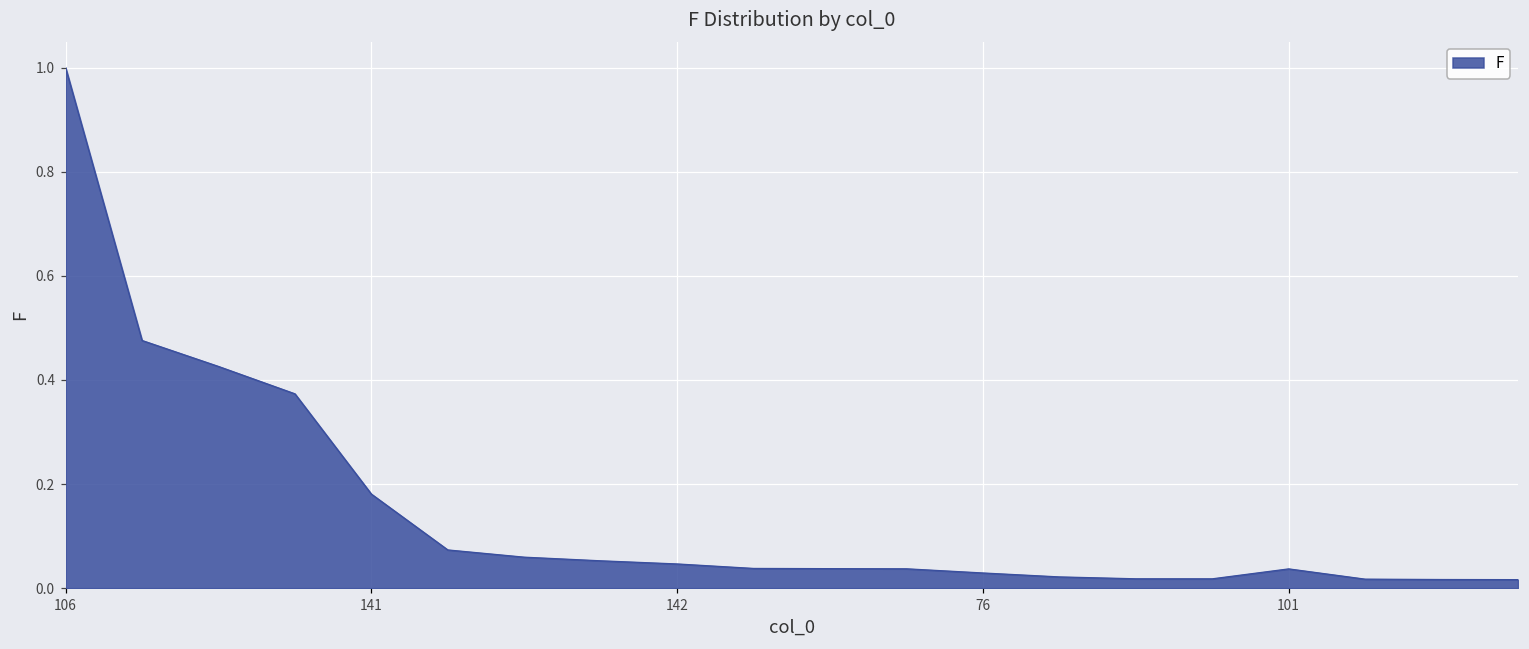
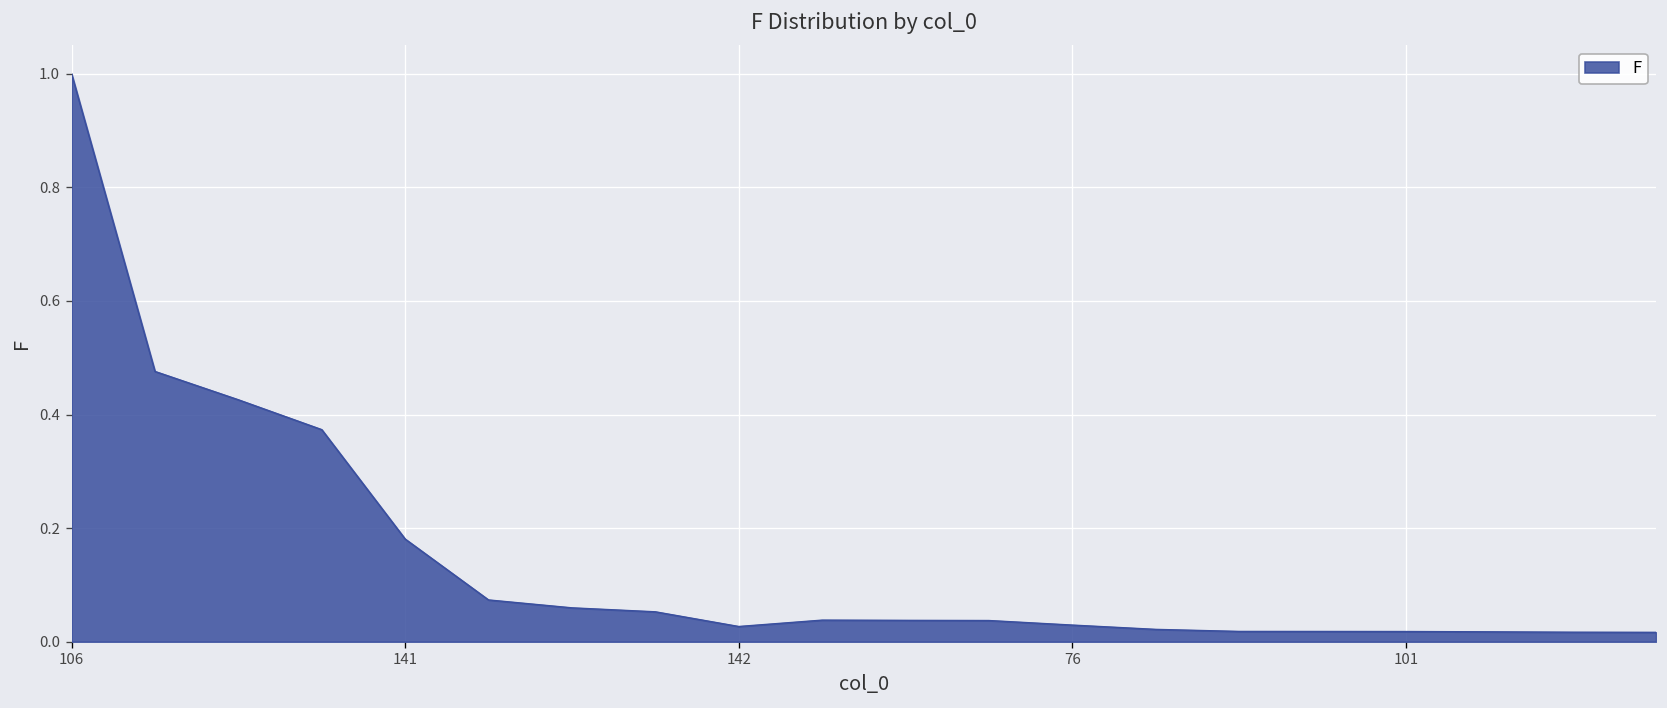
142: 0.05 -> 0.03
101: 0.04 -> 0.02
